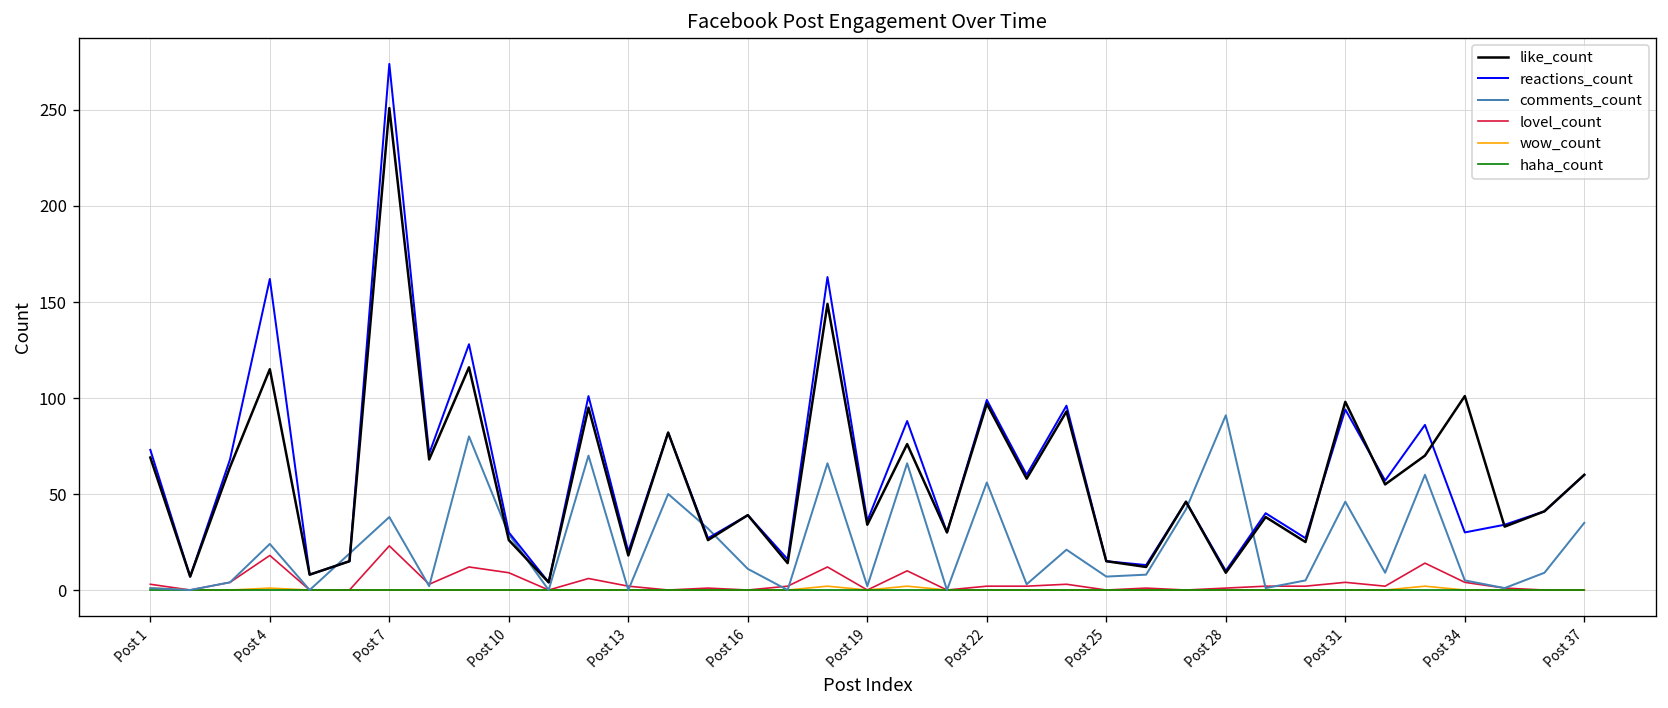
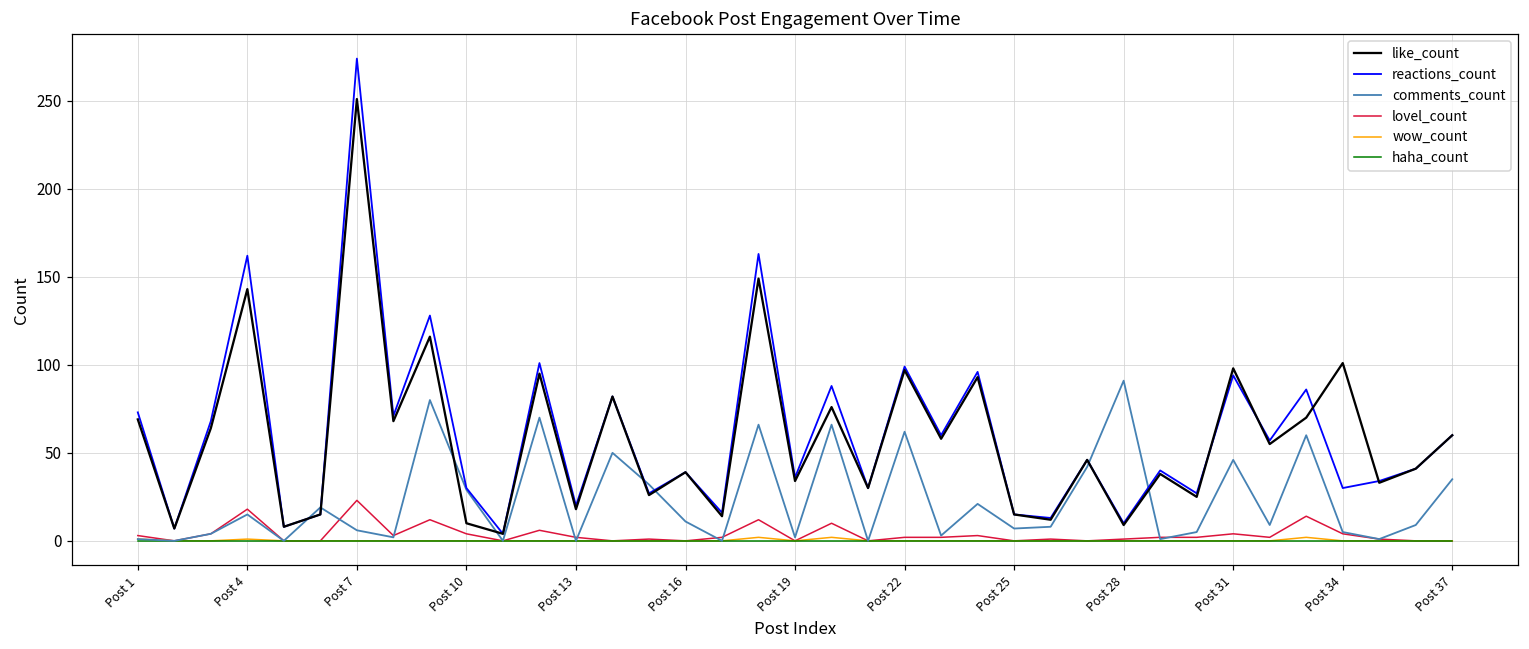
like_count, Post 4: 115 -> 143
comments_count, Post 4: 24 -> 15
comments_count, Post 7: 38 -> 6
like_count, Post 10: 26 -> 10
lovel_count, Post 10: 9 -> 4
comments_count, Post 22: 56 -> 62
